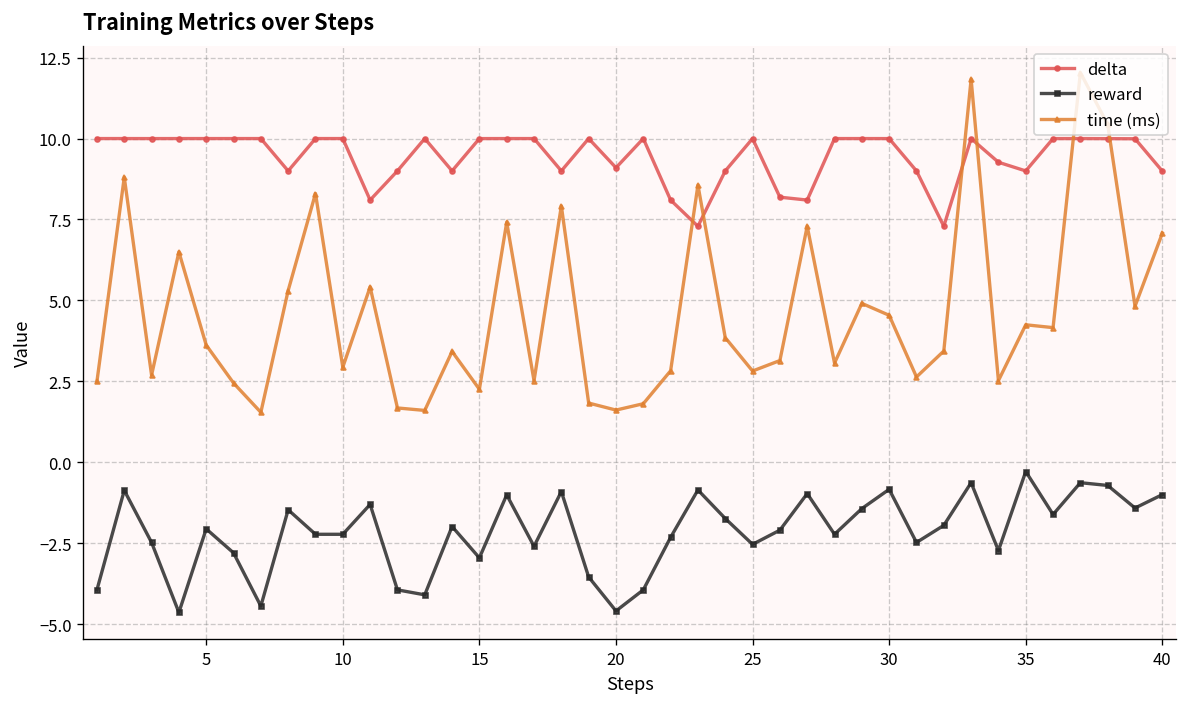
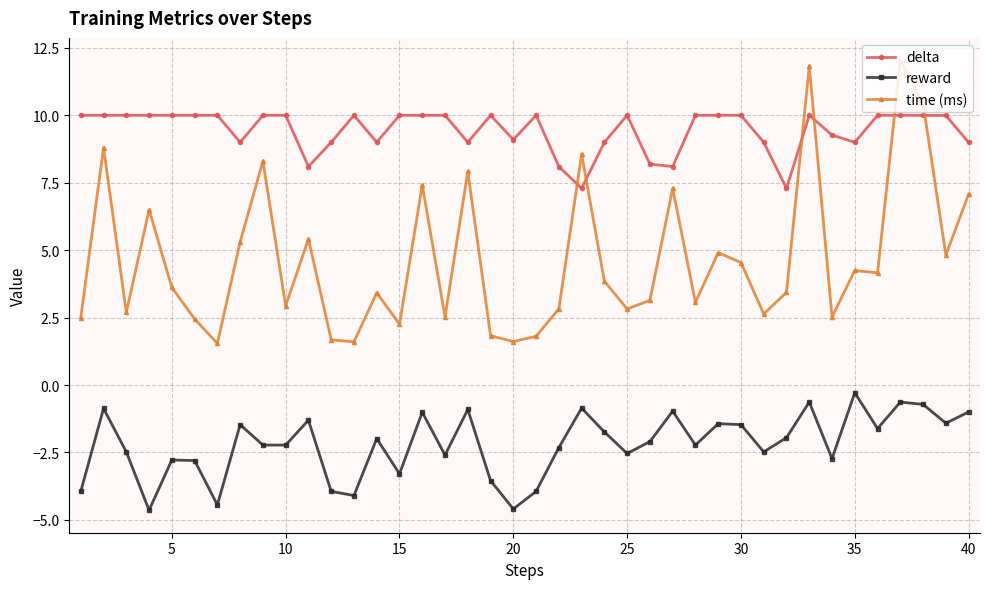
reward, 5: -2.1 -> -2.8
reward, 15: -3.0 -> -3.3
reward, 30: -0.8 -> -1.5
